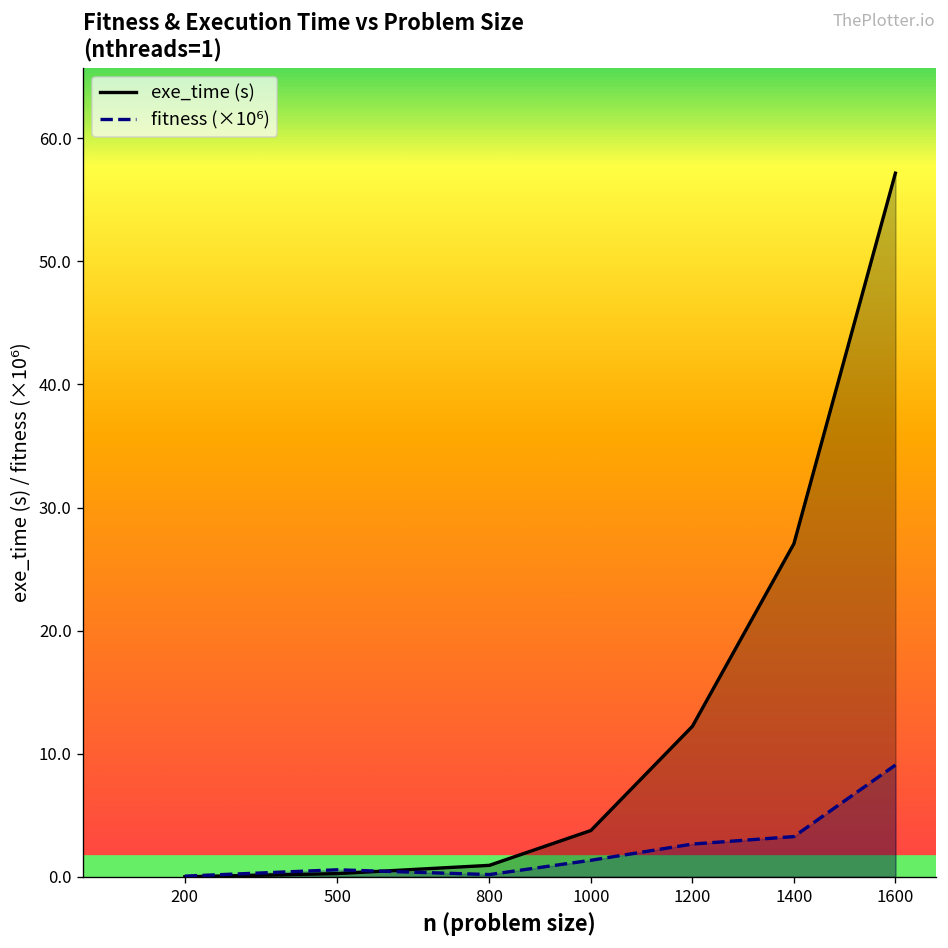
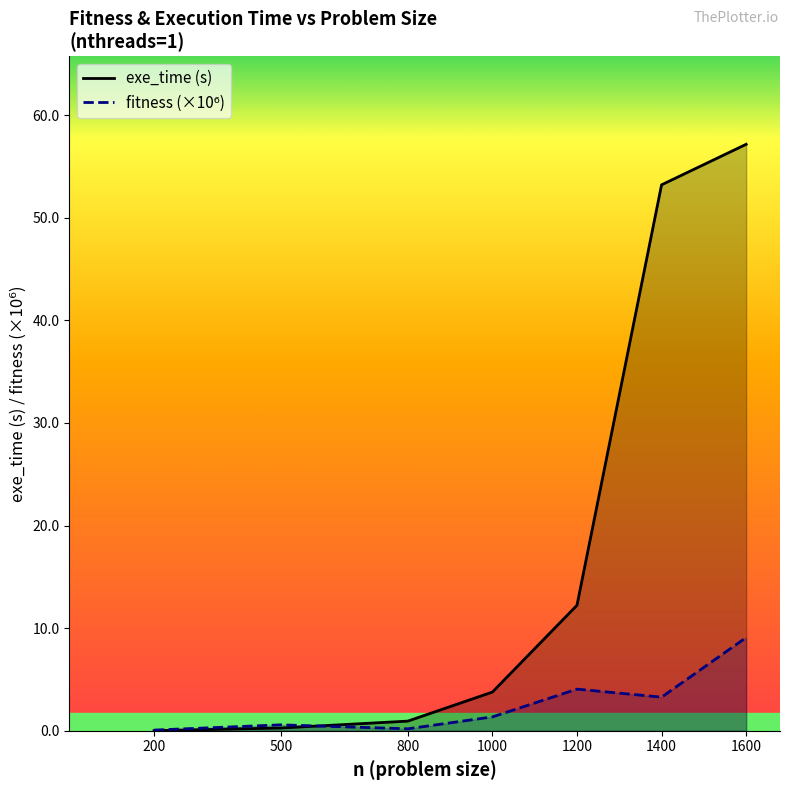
fitness (×10⁶), 1200: 2.7 -> 4.1
exe_time (s), 1400: 27.1 -> 53.2
